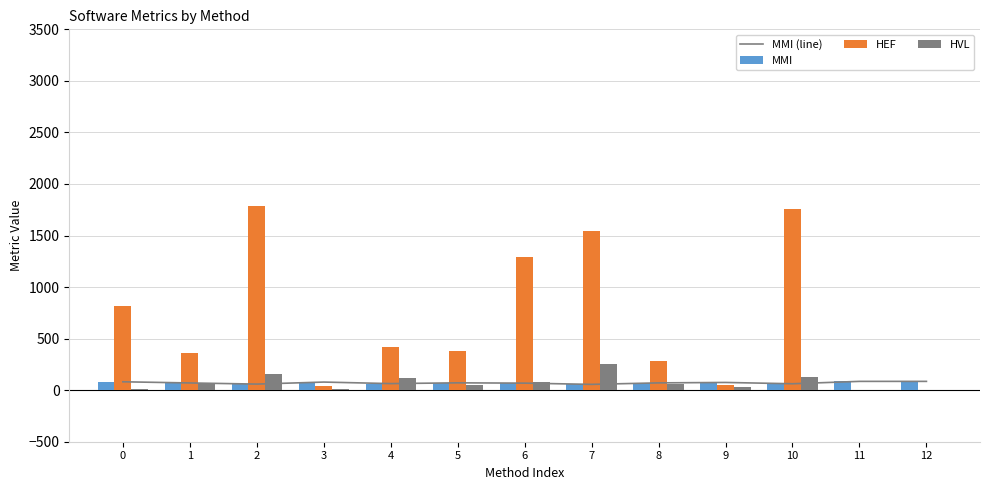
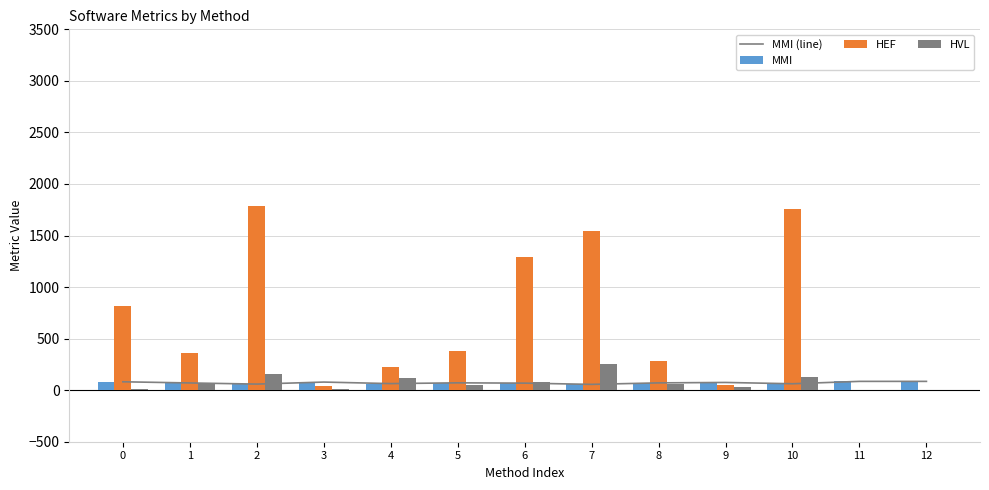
HEF, 4: 420 -> 220
